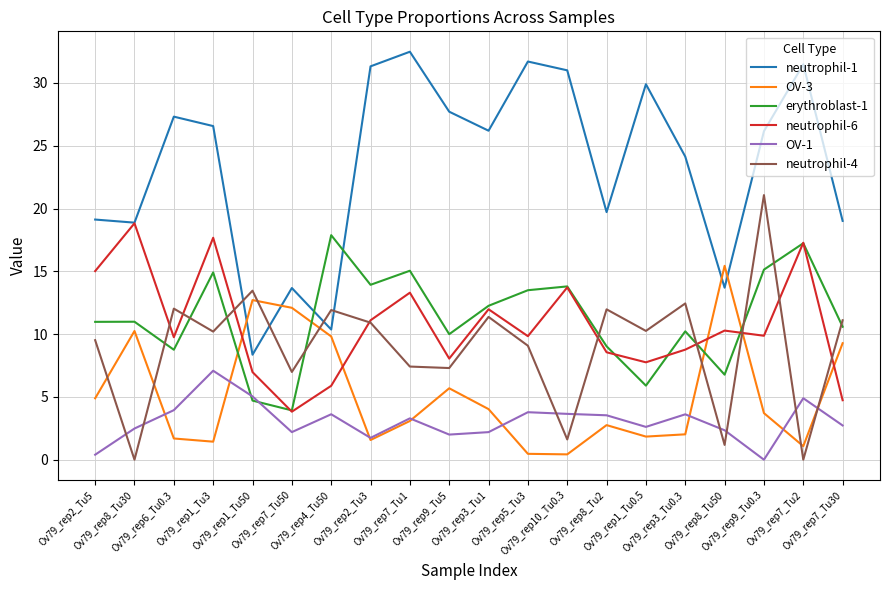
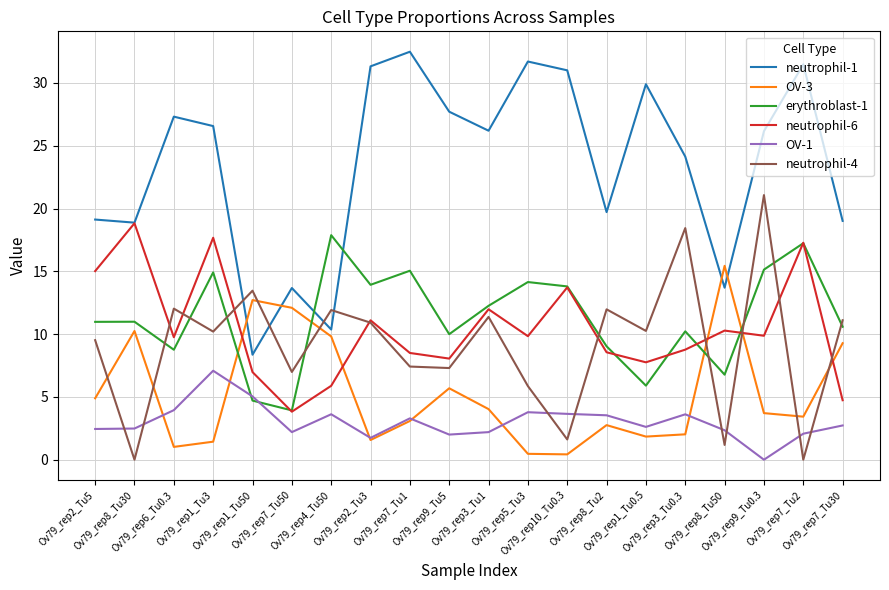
OV-1, Ov79_rep2_Tu5: 0.4 -> 2.4
OV-3, Ov79_rep6_Tu0.3: 1.7 -> 1.0
neutrophil-6, Ov79_rep7_Tu1: 13.3 -> 8.5
erythroblast-1, Ov79_rep5_Tu3: 13.5 -> 14.1
neutrophil-4, Ov79_rep5_Tu3: 9.1 -> 5.9
neutrophil-4, Ov79_rep3_Tu0.3: 12.4 -> 18.4
OV-3, Ov79_rep7_Tu2: 1.1 -> 3.4
OV-1, Ov79_rep7_Tu2: 4.9 -> 2.1
